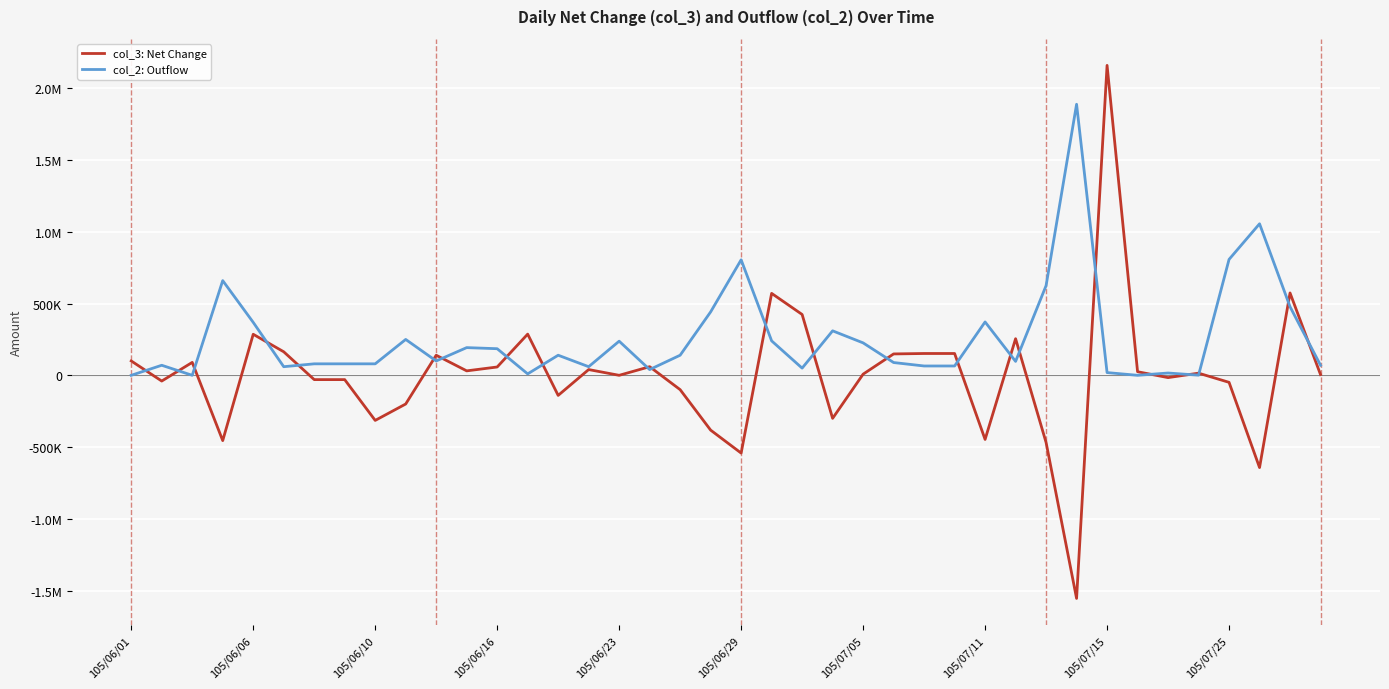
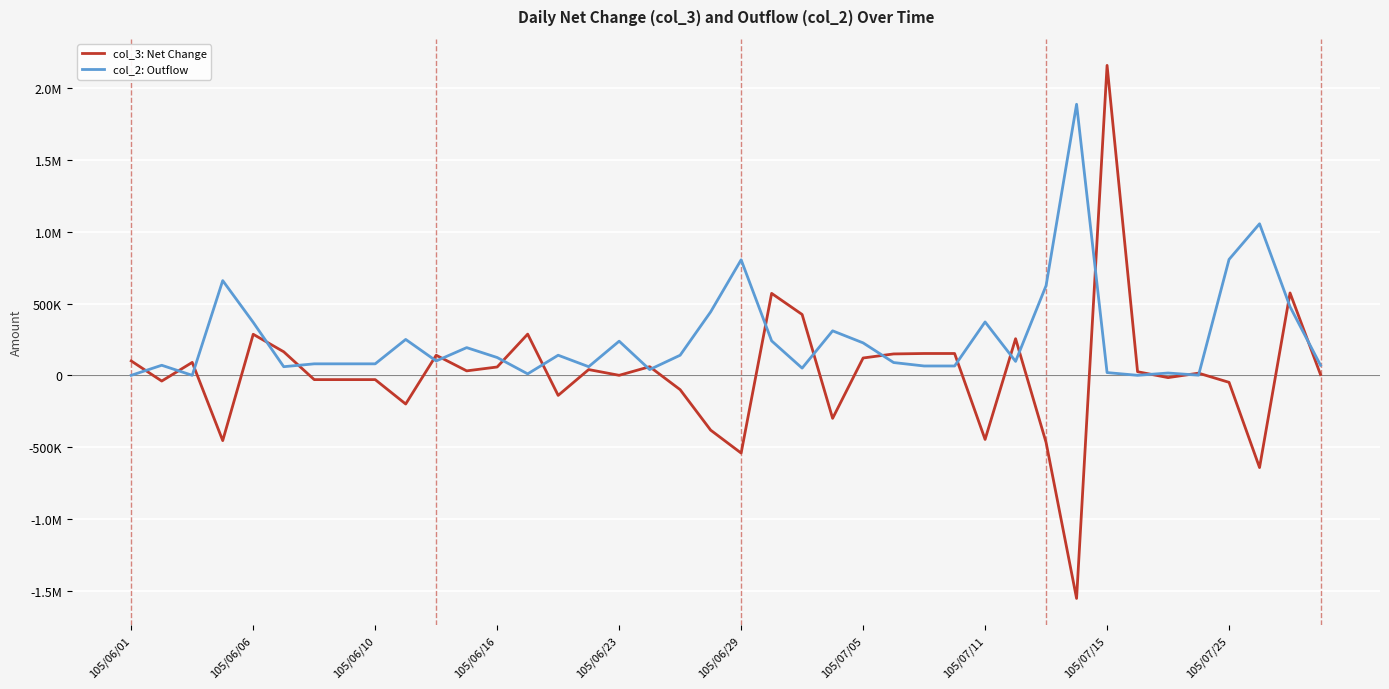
col_3: Net Change, 105/06/10: -310000 -> -30000
col_2: Outflow, 105/06/16: 190000 -> 120000
col_3: Net Change, 105/07/05: 10000 -> 120000
